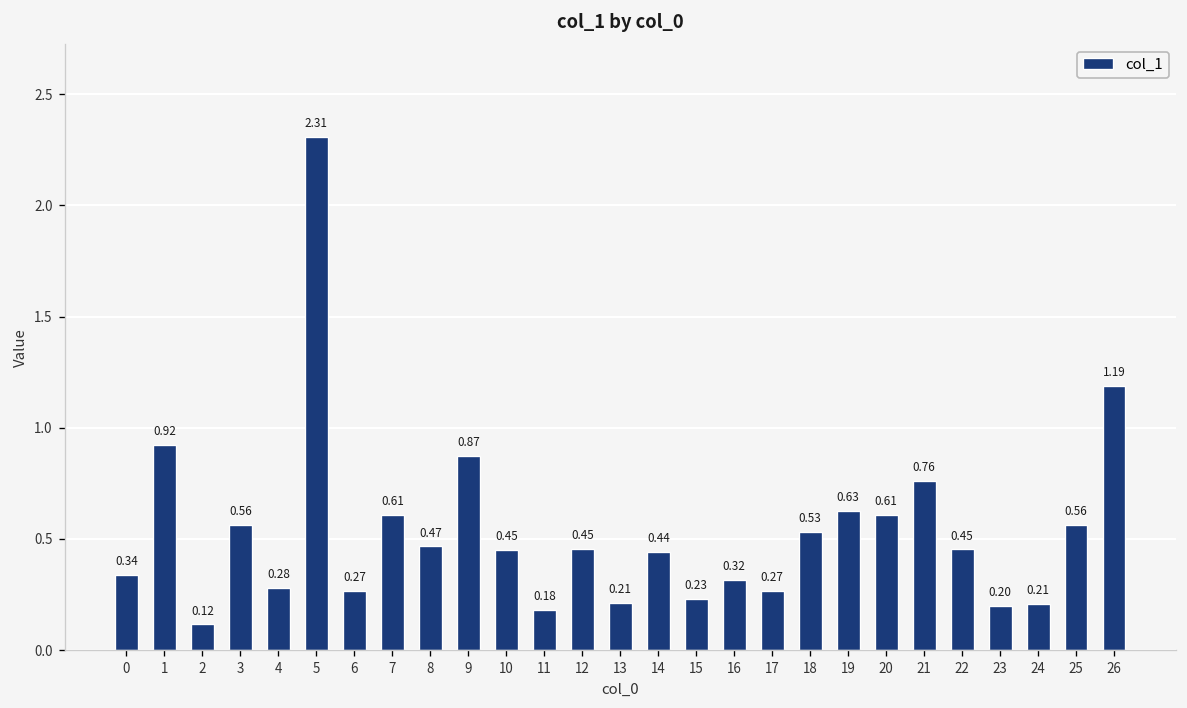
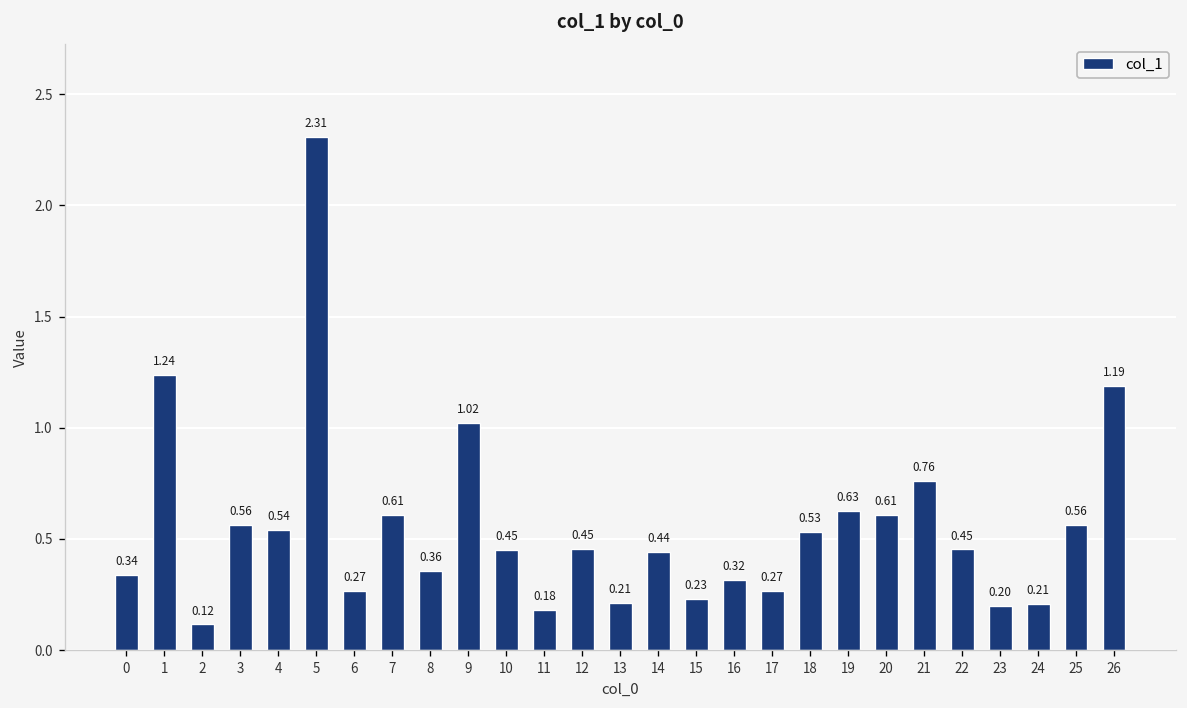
1: 0.92 -> 1.24
4: 0.28 -> 0.54
8: 0.47 -> 0.36
9: 0.87 -> 1.02
